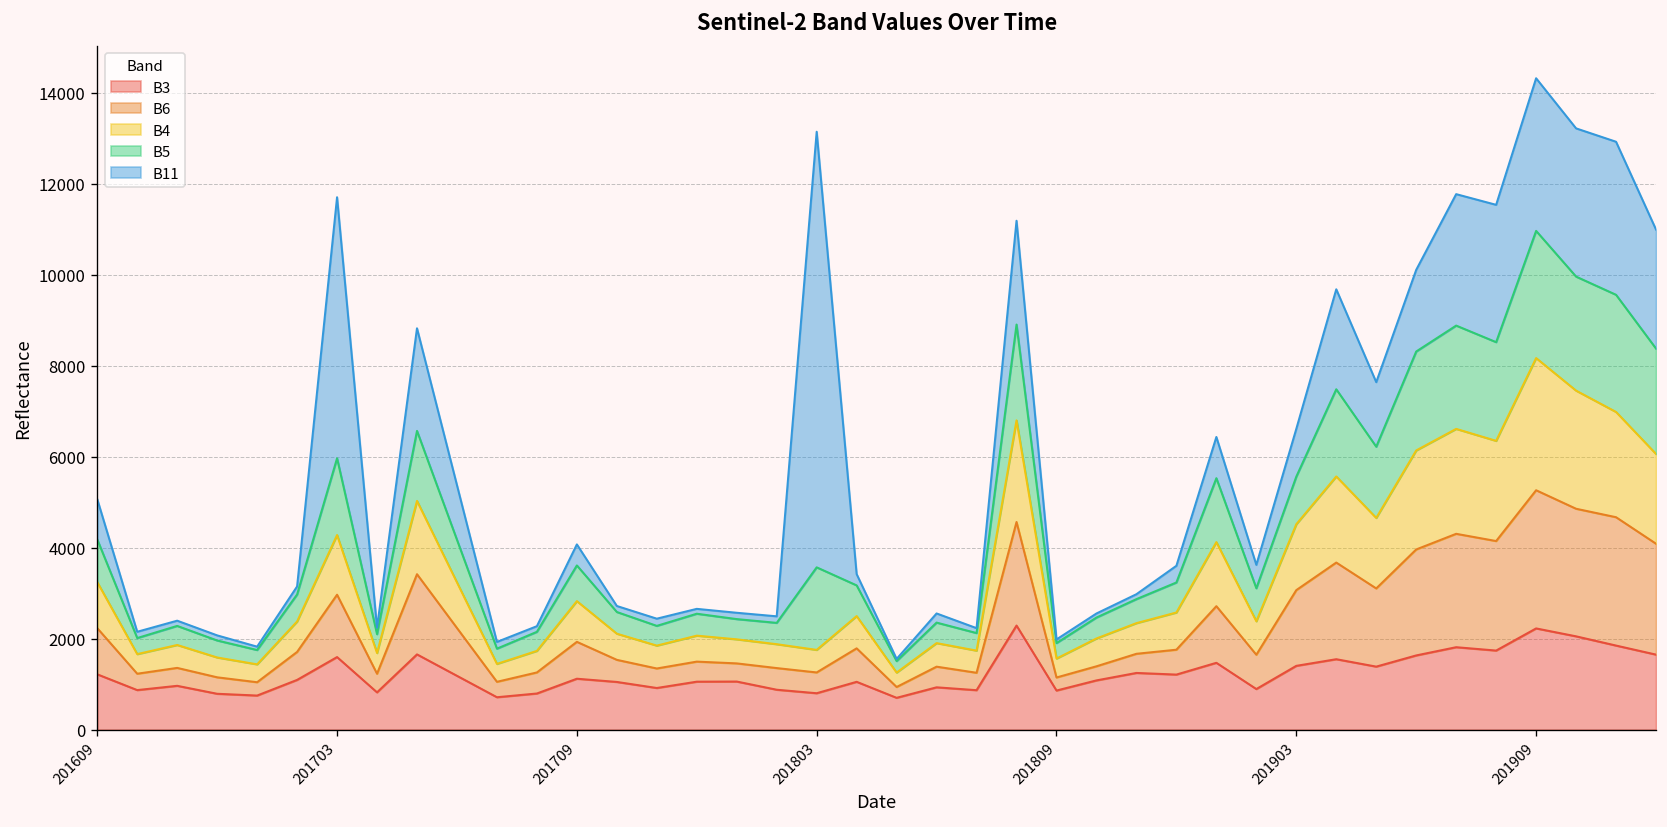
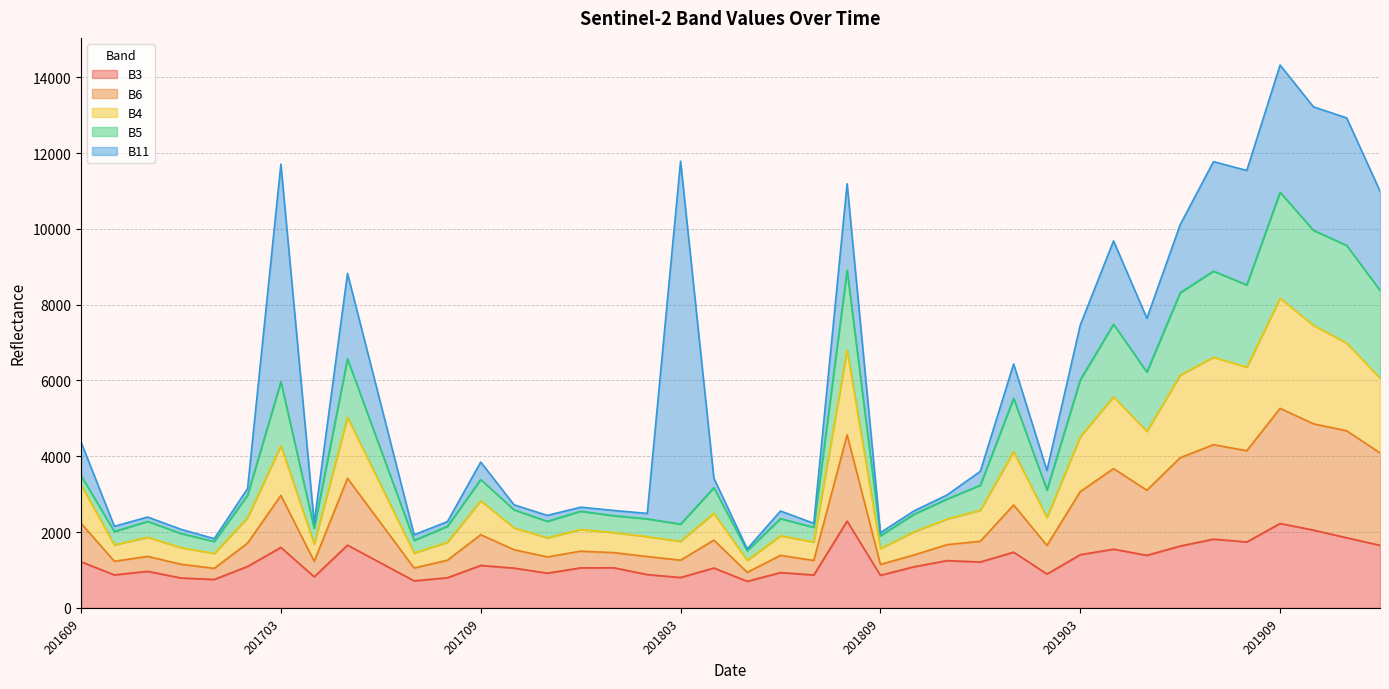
B5, 201609: 900 -> 200
B5, 201709: 800 -> 600
B5, 201803: 1800 -> 500
B5, 201903: 1000 -> 1500
B11, 201903: 1100 -> 1400
